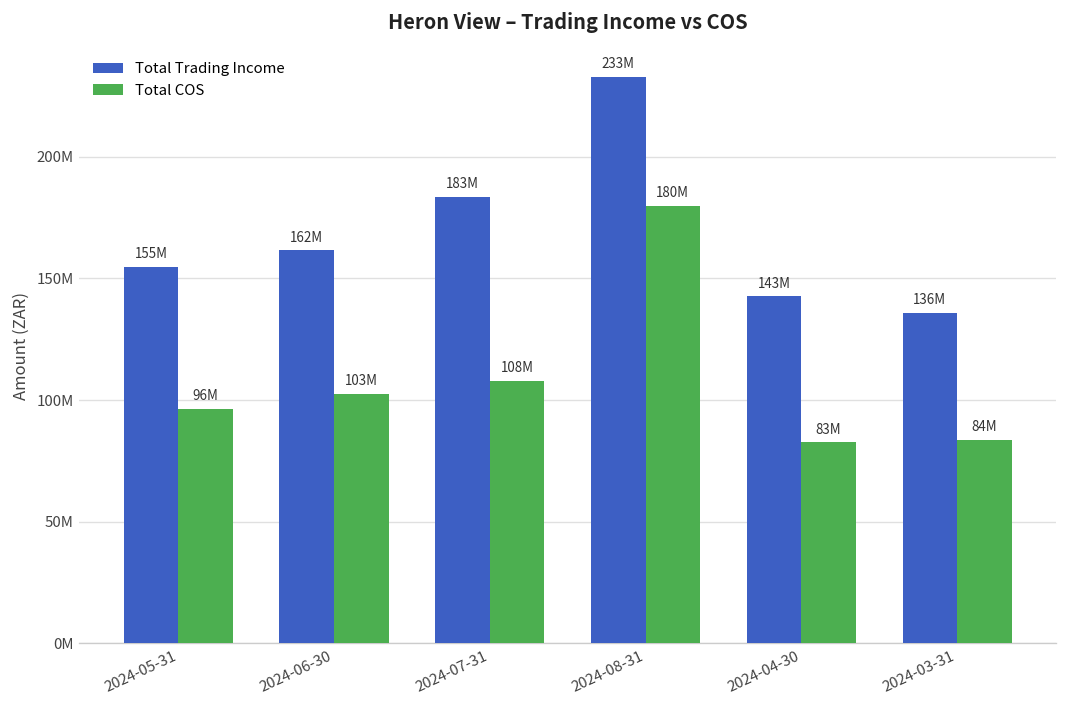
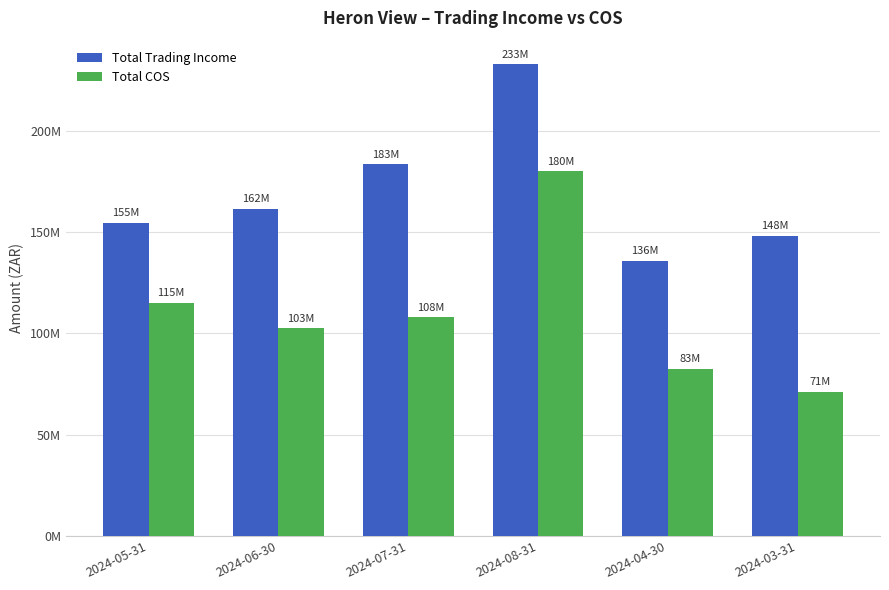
Total COS, 2024-05-31: 96M -> 115M
Total Trading Income, 2024-04-30: 143M -> 136M
Total Trading Income, 2024-03-31: 136M -> 148M
Total COS, 2024-03-31: 84M -> 71M
